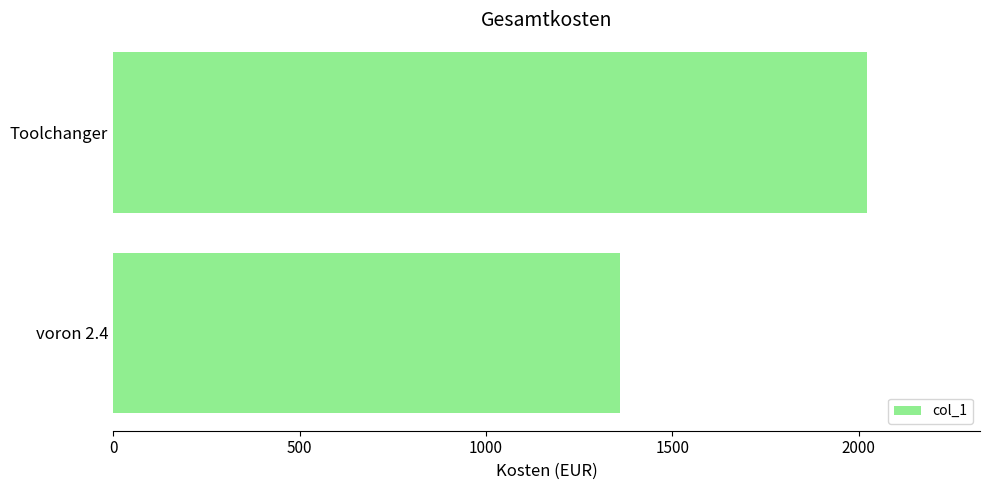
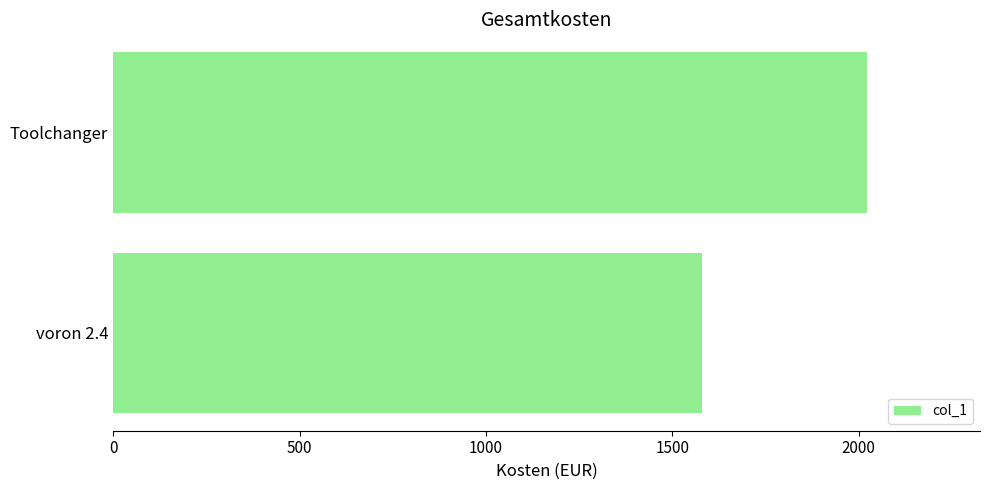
voron 2.4: 1360 -> 1580
